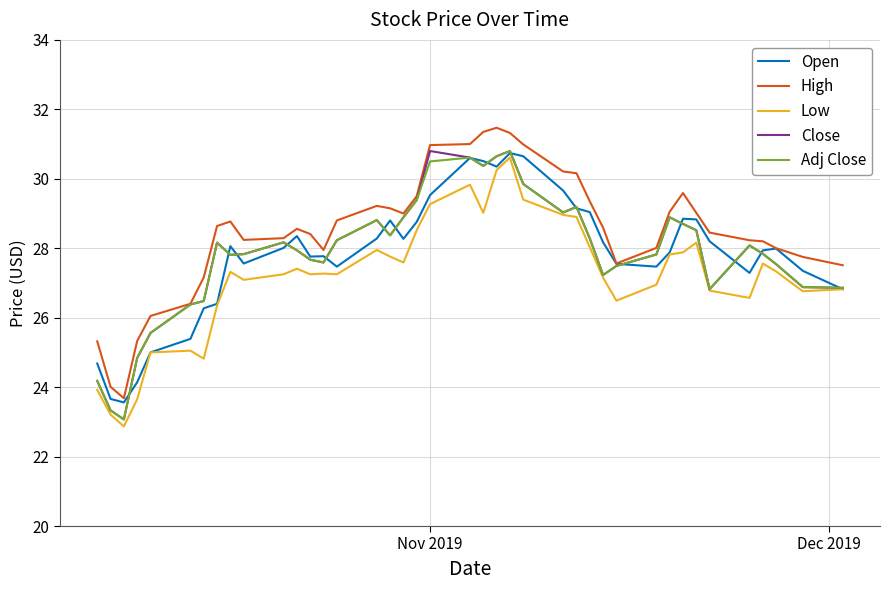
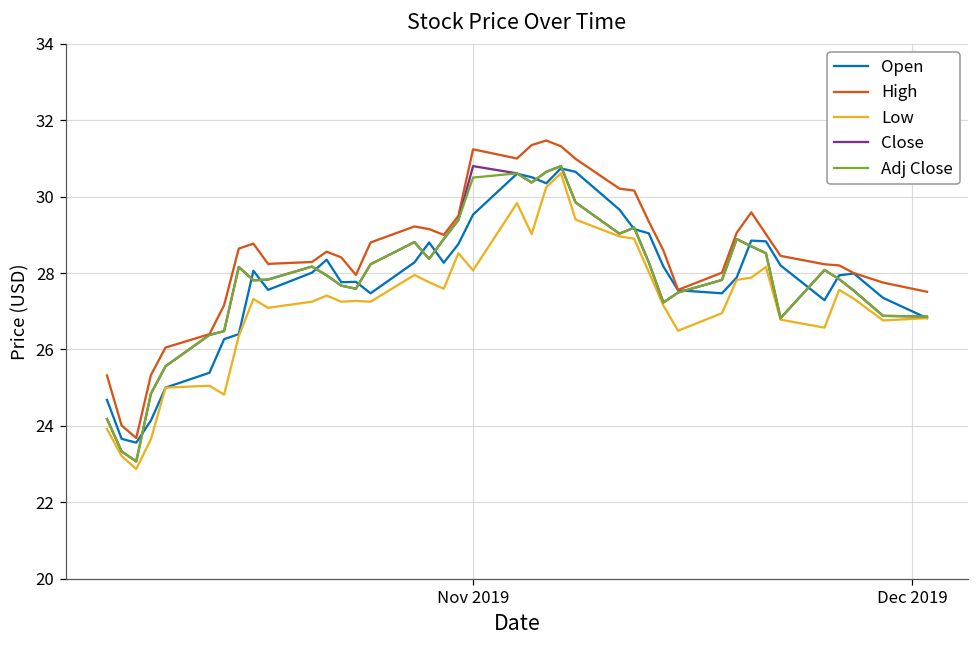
High, Nov 2019: 31.0 -> 31.2
Low, Nov 2019: 29.3 -> 28.1
